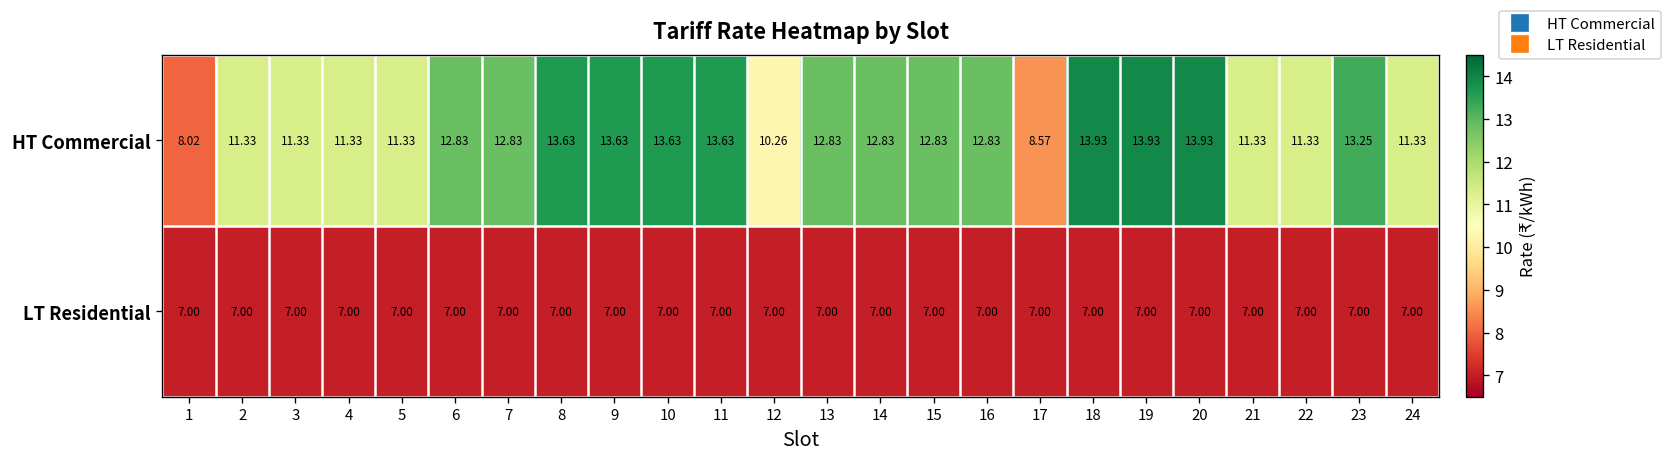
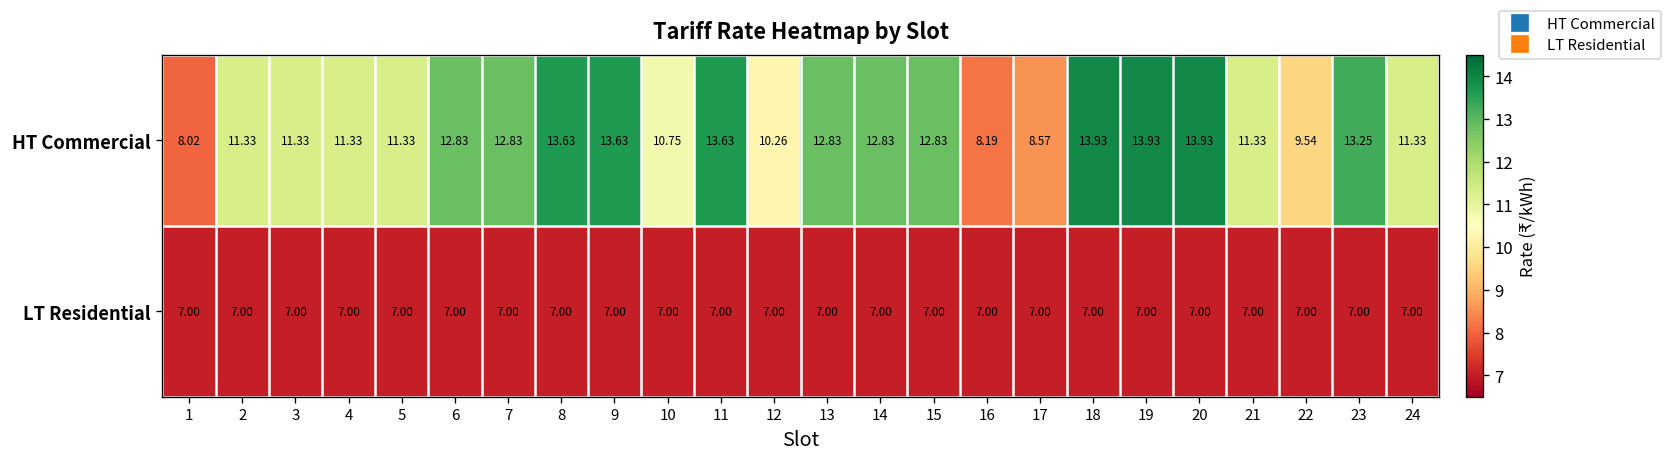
HT Commercial, 10: 13.63 -> 10.75
HT Commercial, 16: 12.83 -> 8.19
HT Commercial, 22: 11.33 -> 9.54
